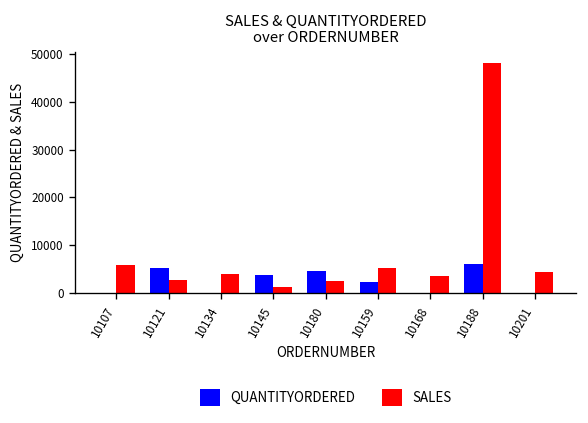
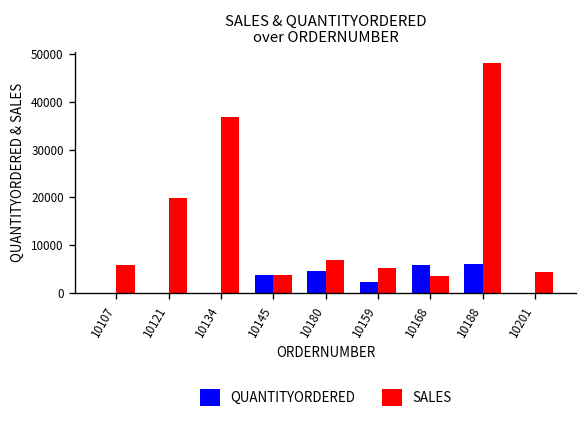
QUANTITYORDERED, 10121: 5000 -> 0
SALES, 10121: 3000 -> 20000
SALES, 10134: 4000 -> 37000
SALES, 10145: 1000 -> 4000
SALES, 10180: 2000 -> 7000
QUANTITYORDERED, 10168: 0 -> 6000
